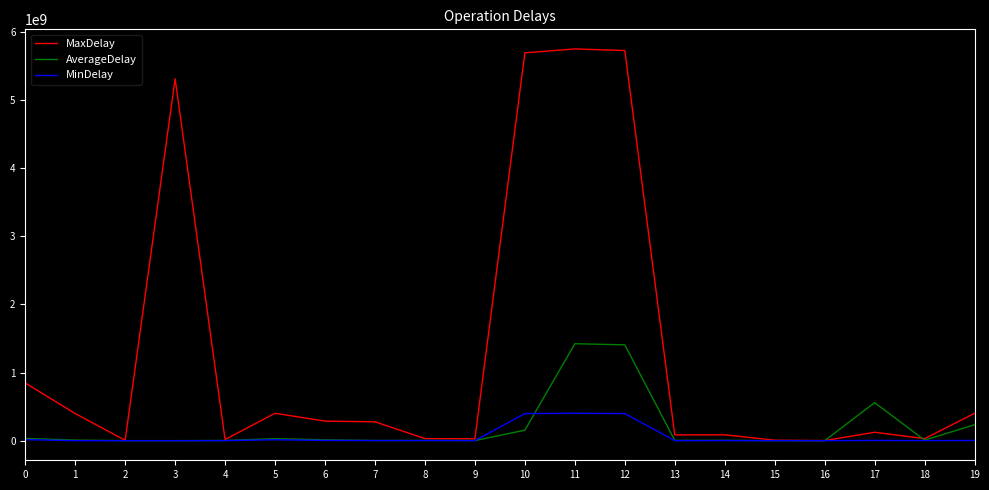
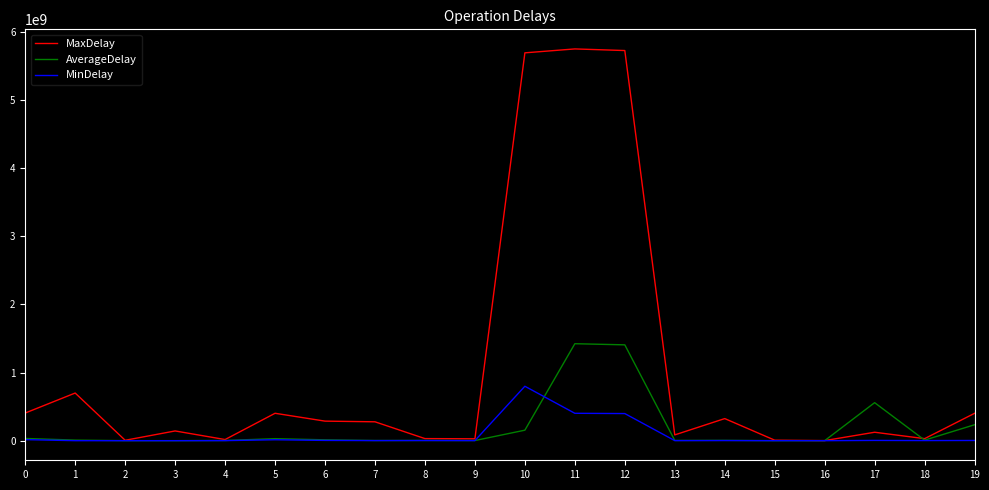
MaxDelay, 0: 800000000 -> 400000000
MaxDelay, 1: 400000000 -> 700000000
MaxDelay, 3: 5300000000 -> 100000000
MinDelay, 10: 400000000 -> 800000000
MaxDelay, 14: 100000000 -> 300000000
